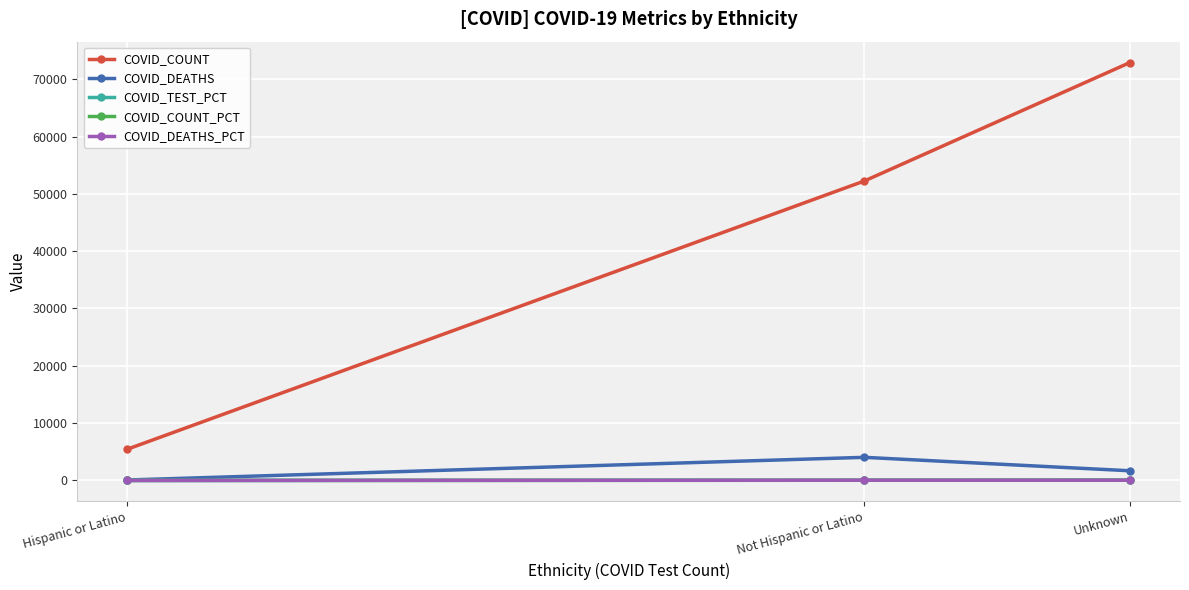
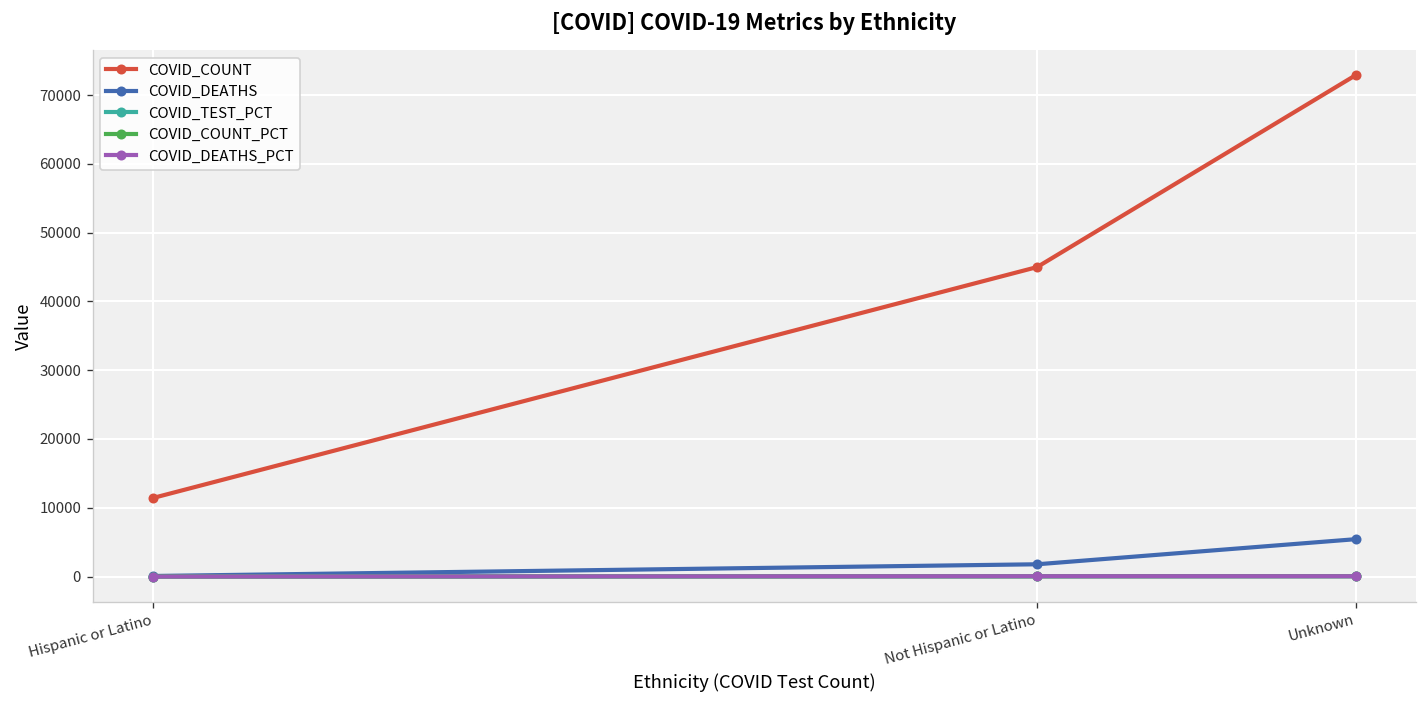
COVID_COUNT, Hispanic or Latino: 5000 -> 11000
COVID_COUNT, Not Hispanic or Latino: 52000 -> 45000
COVID_DEATHS, Not Hispanic or Latino: 4000 -> 2000
COVID_DEATHS, Unknown: 2000 -> 5000
